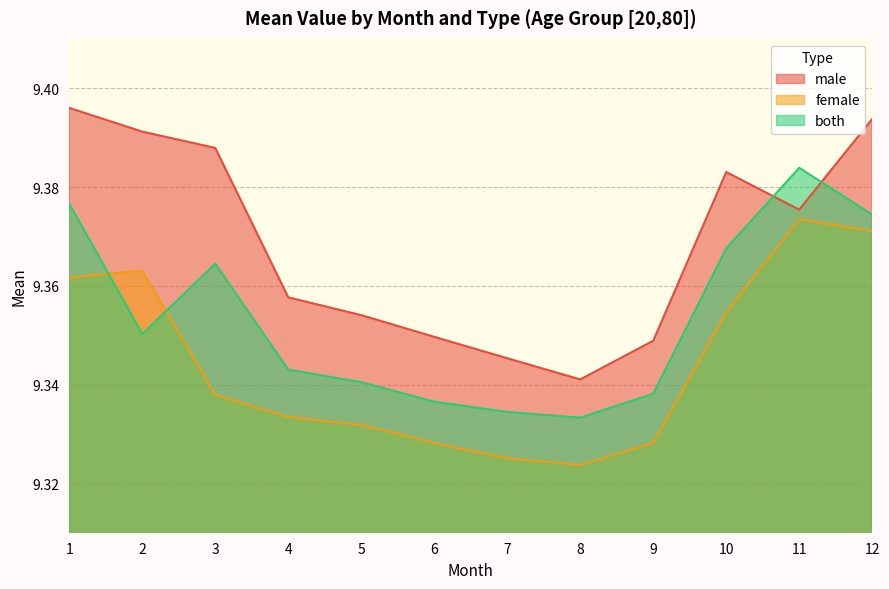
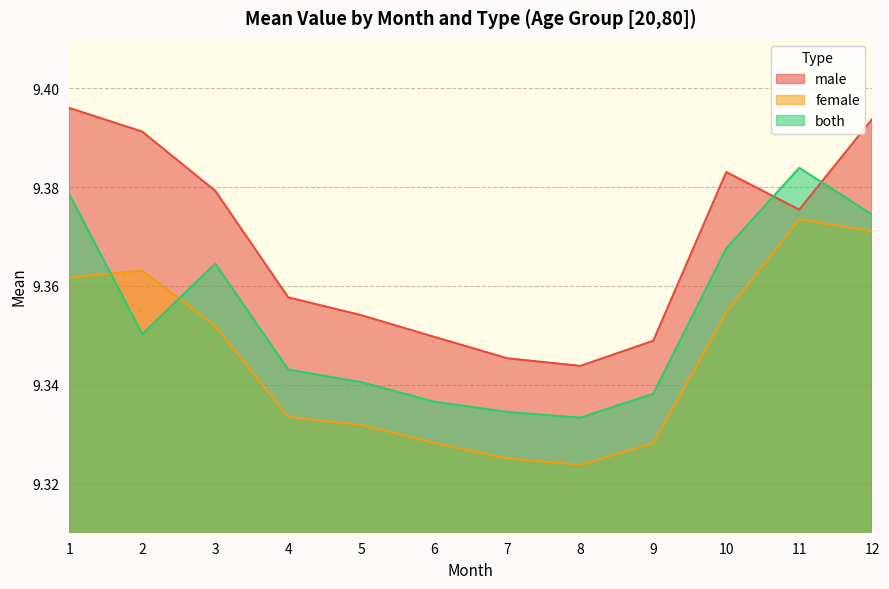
both, 1: 9.377 -> 9.379
male, 3: 9.388 -> 9.379
female, 3: 9.338 -> 9.352
male, 8: 9.341 -> 9.344
